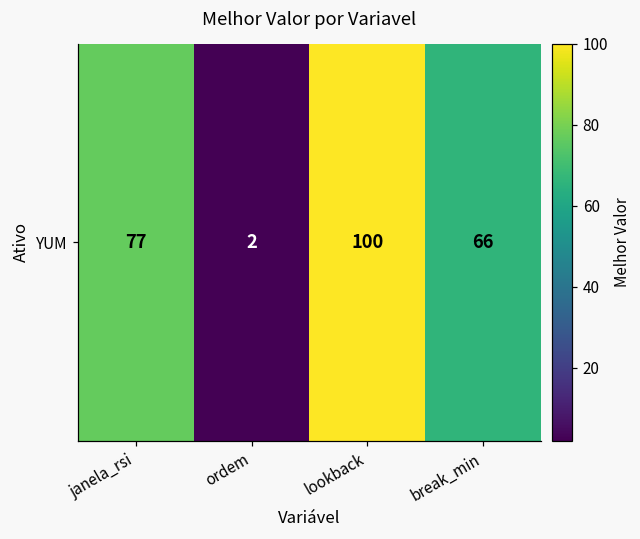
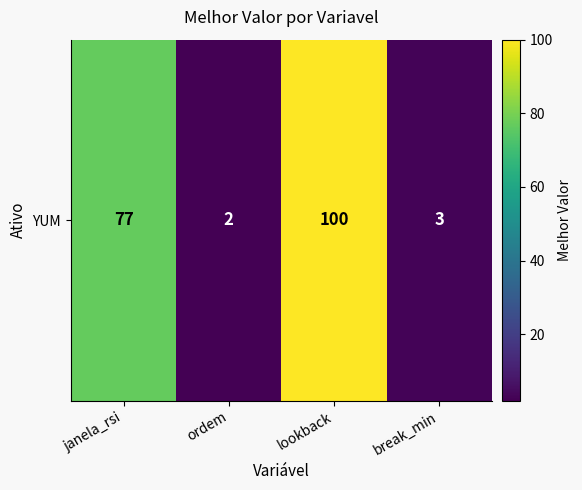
YUM, break_min: 66 -> 3
